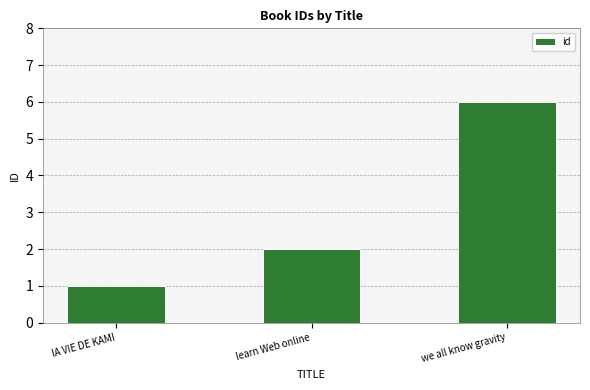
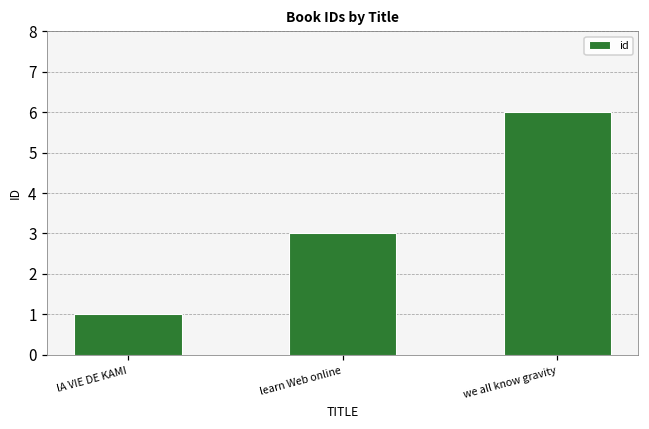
learn Web online: 2 -> 3
